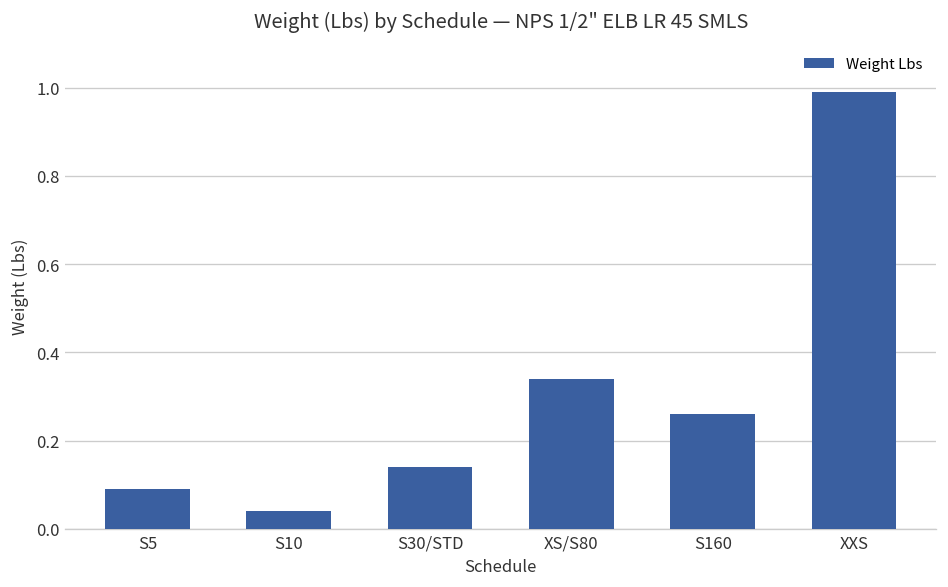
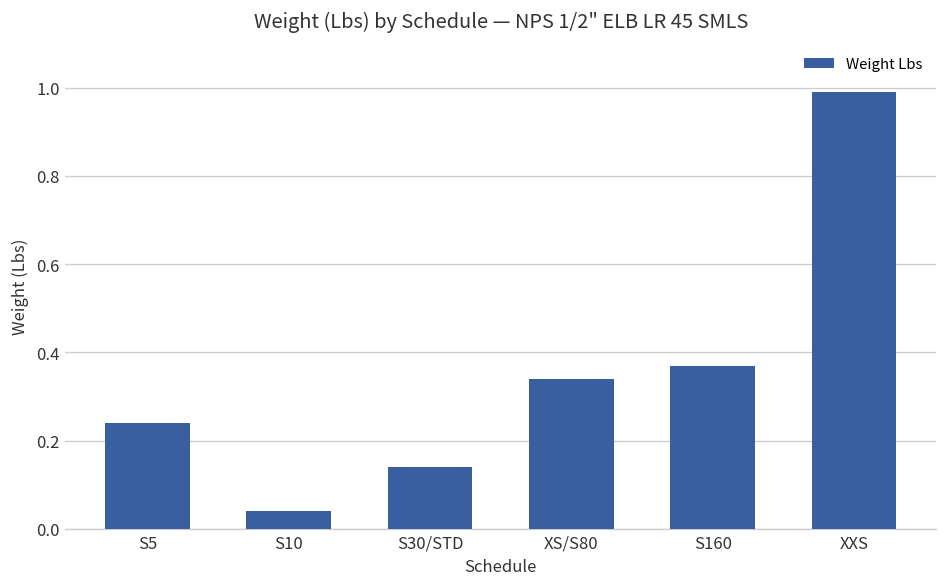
S5: 0.09 -> 0.24
S160: 0.26 -> 0.37
